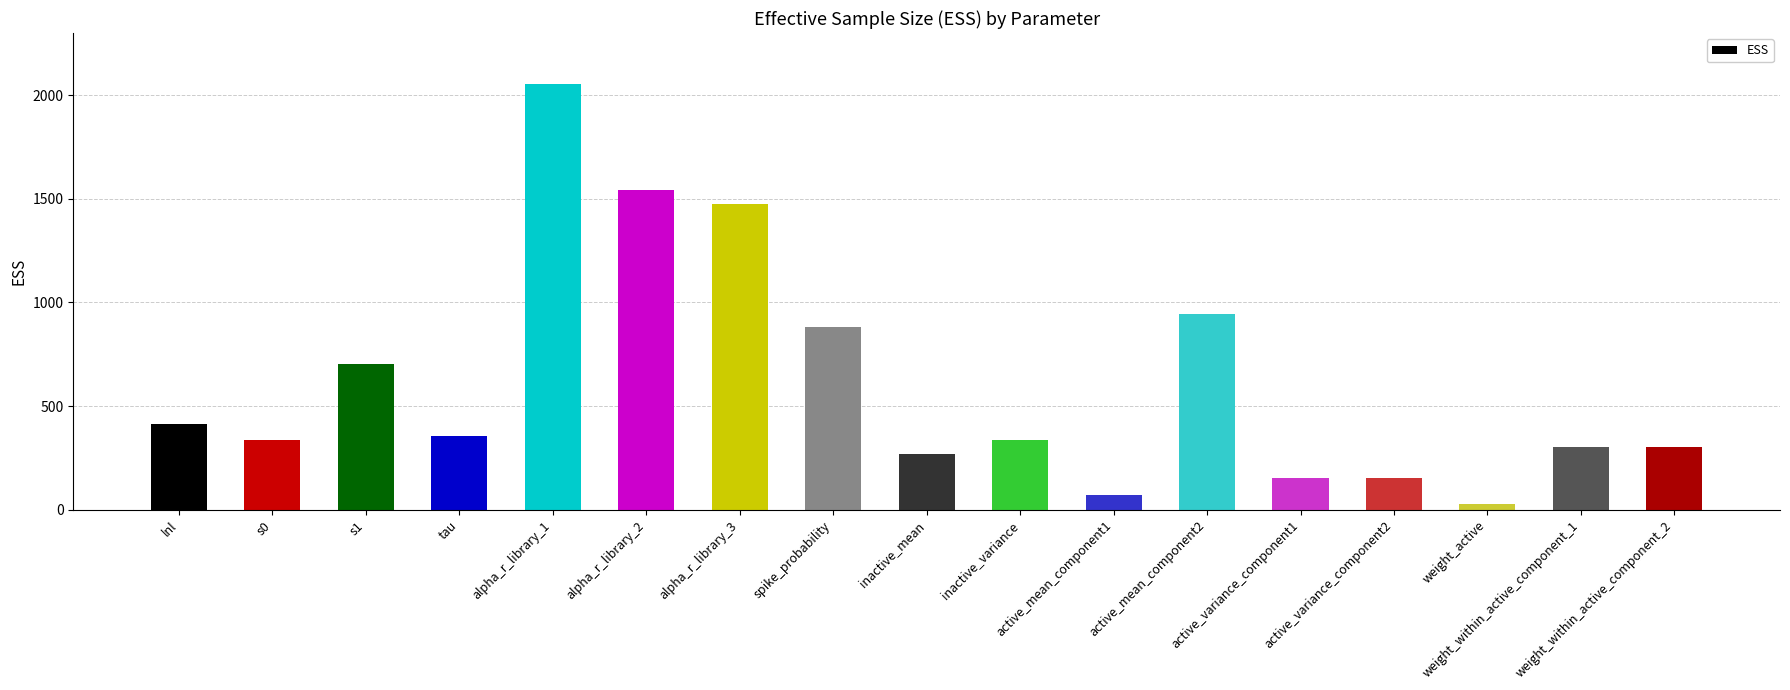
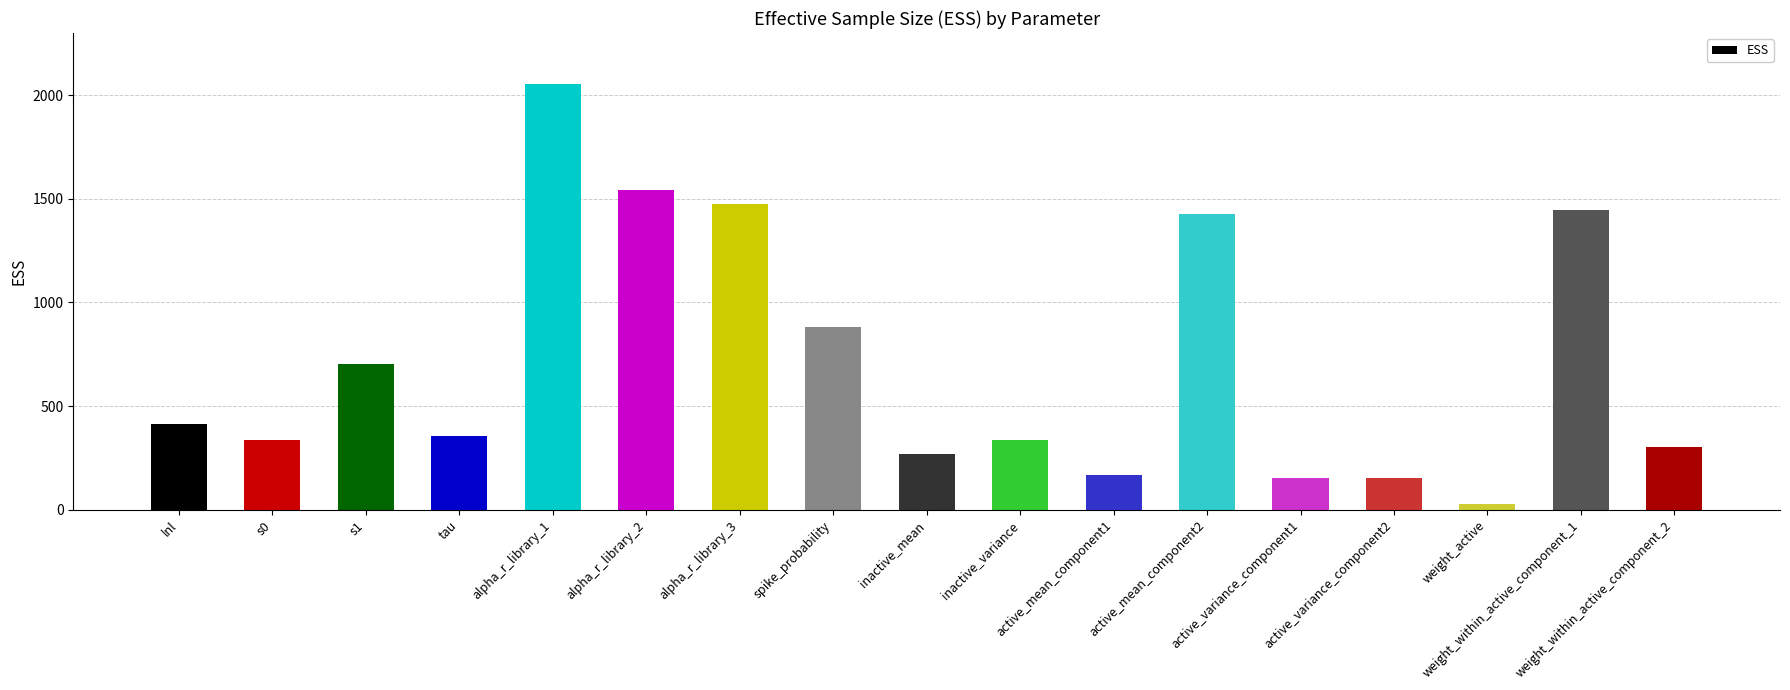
active_mean_component1: 70 -> 170
active_mean_component2: 950 -> 1430
weight_within_active_component_1: 300 -> 1450
